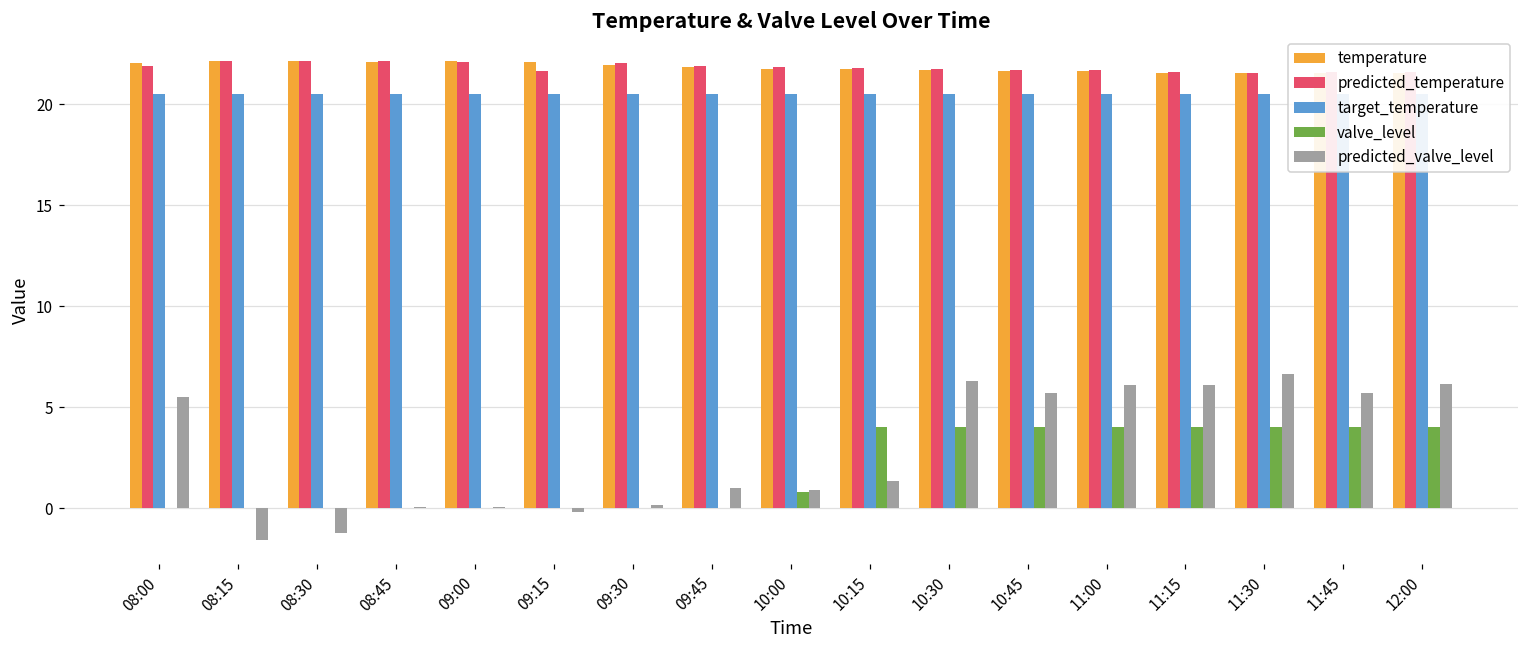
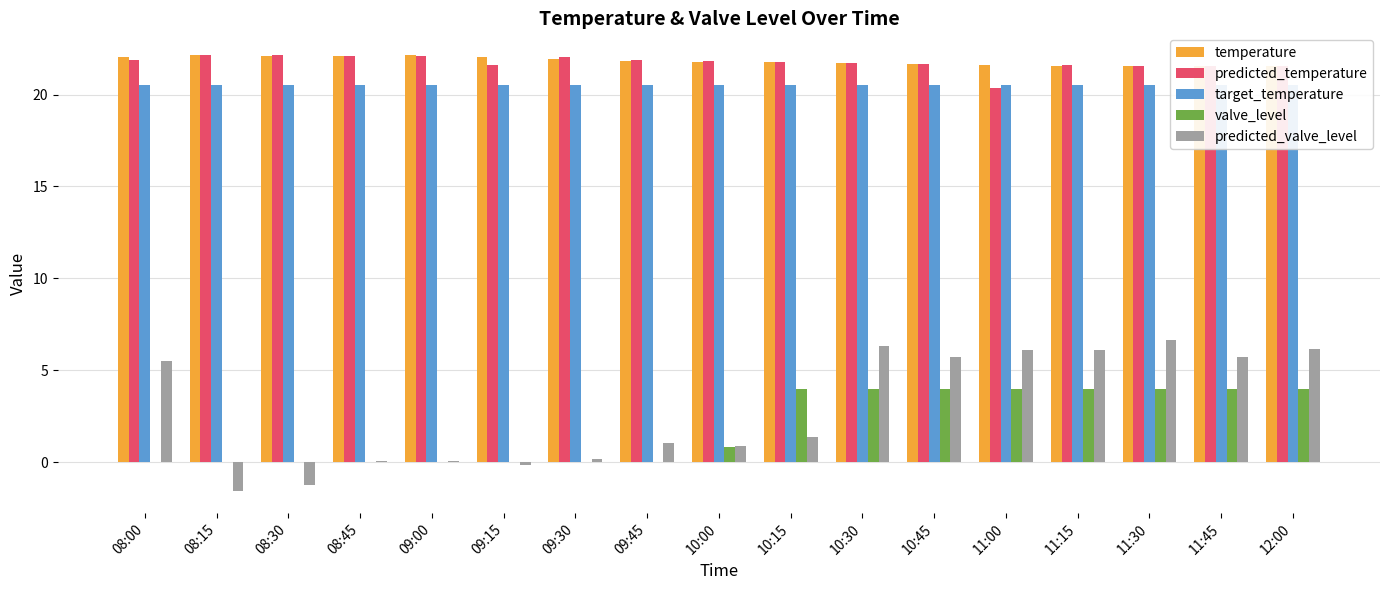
predicted_temperature, 11:00: 21.7 -> 20.4
